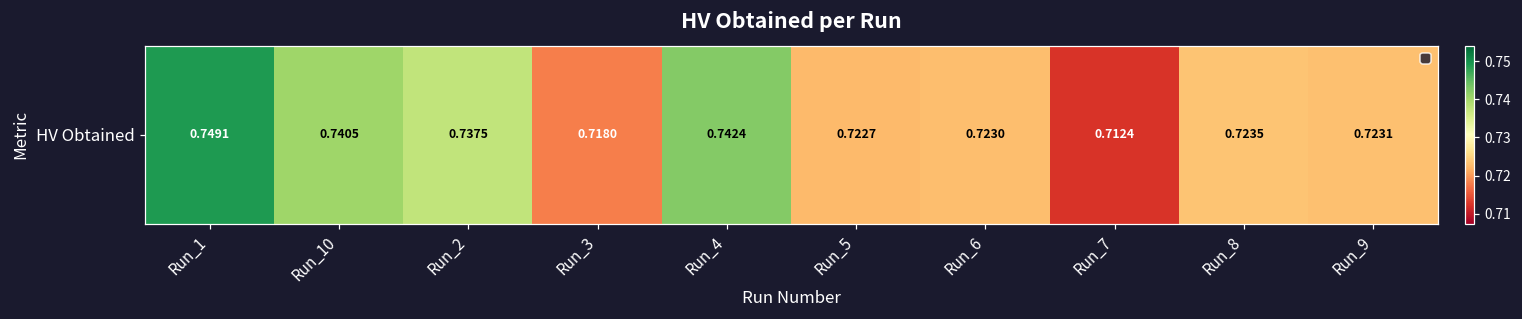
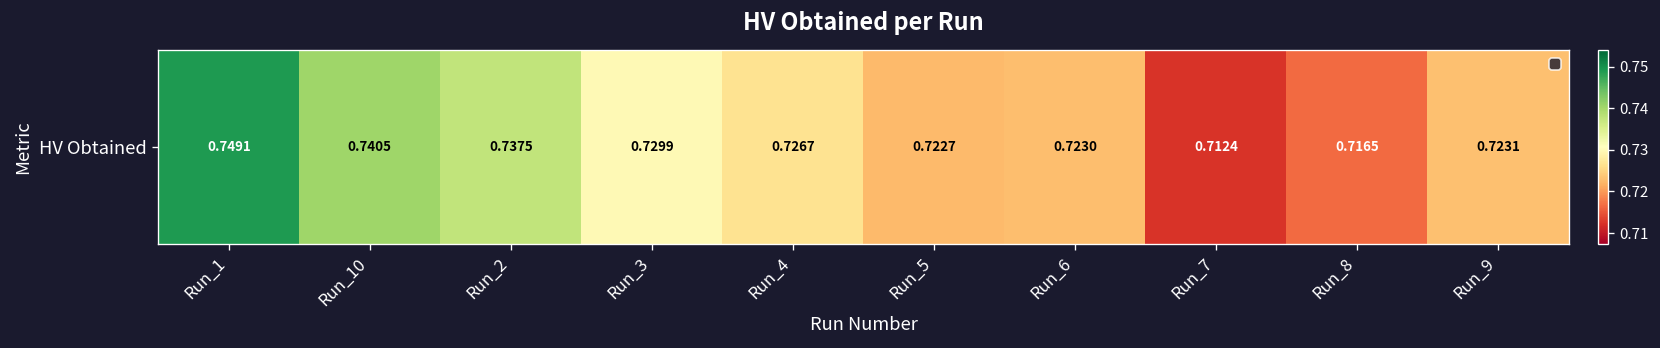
HV Obtained, Run_3: 0.7180 -> 0.7299
HV Obtained, Run_4: 0.7424 -> 0.7267
HV Obtained, Run_8: 0.7235 -> 0.7165
